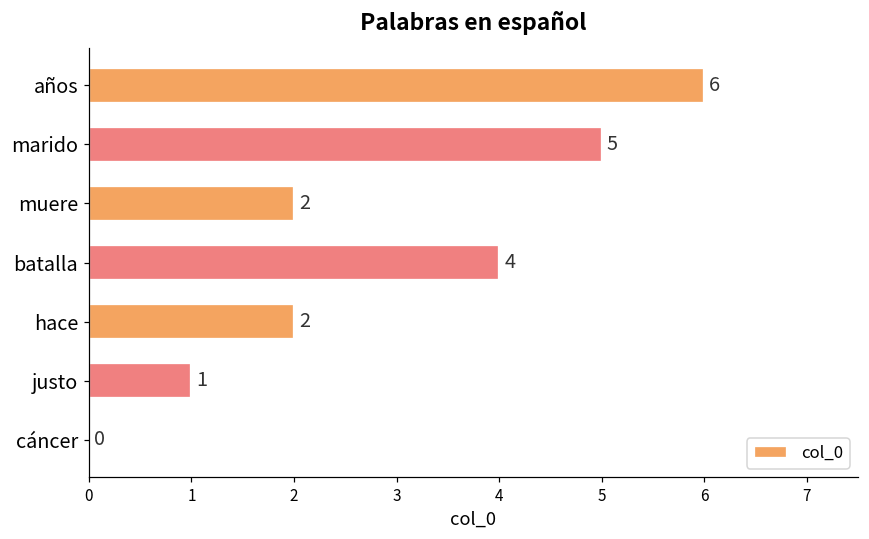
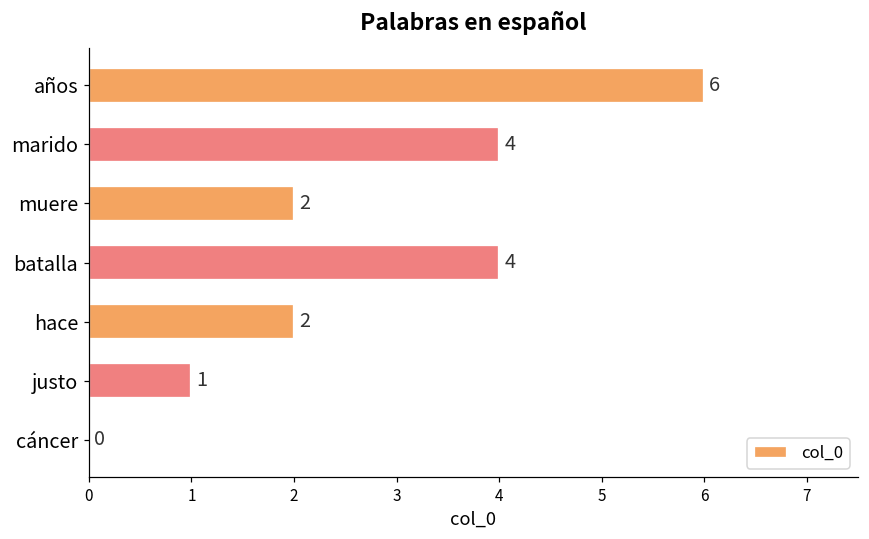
marido: 5 -> 4
